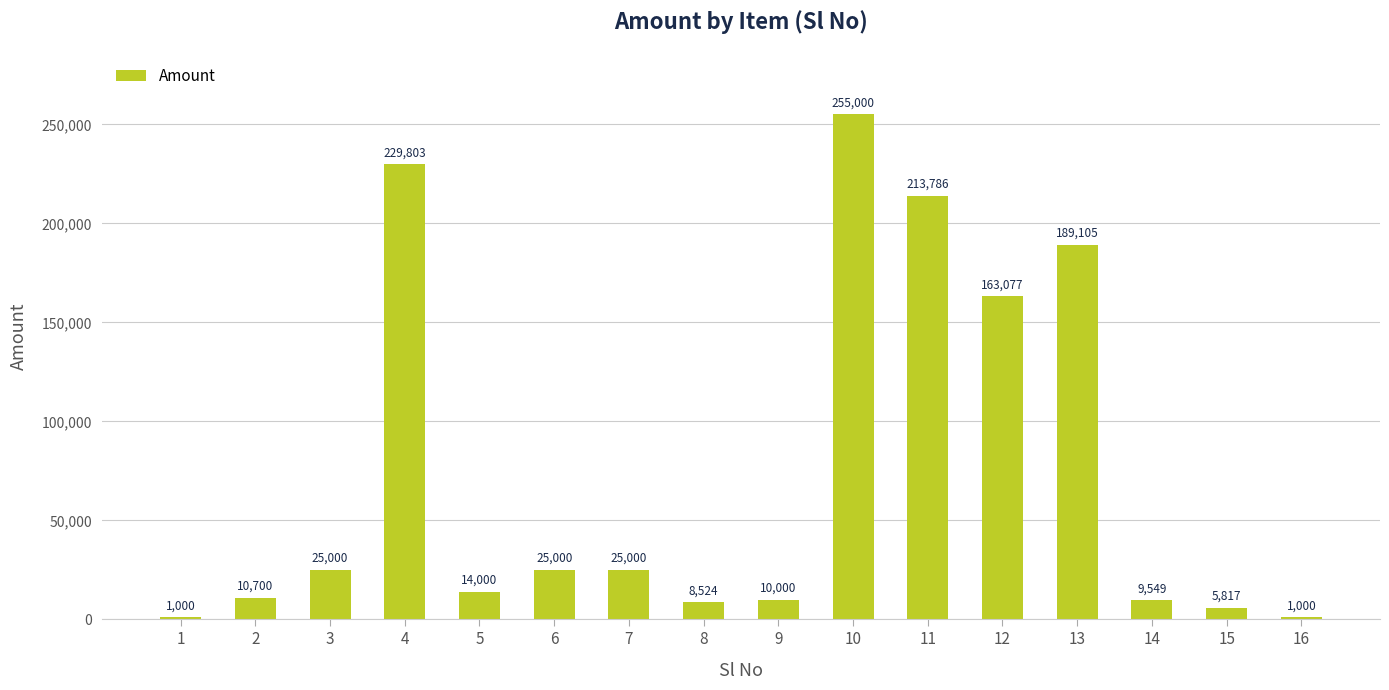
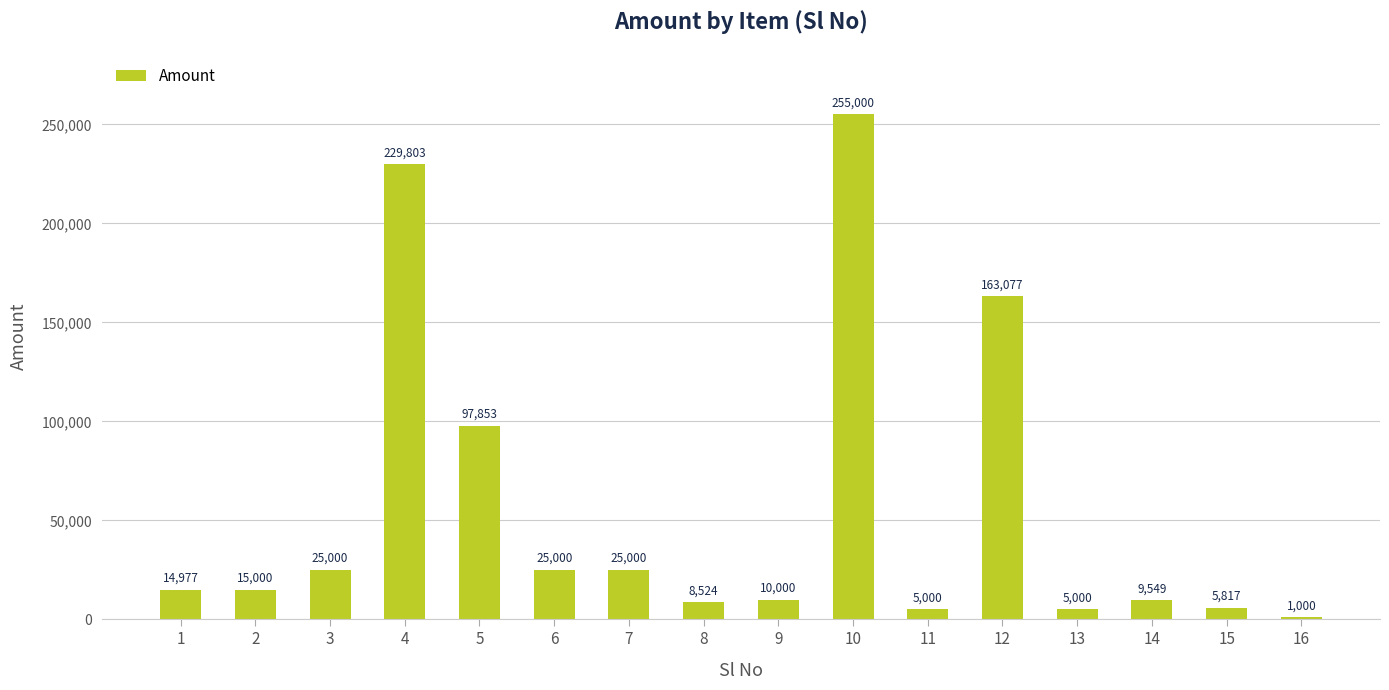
1: 1,000 -> 14,977
2: 10,700 -> 15,000
5: 14,000 -> 97,853
11: 213,786 -> 5,000
13: 189,105 -> 5,000
